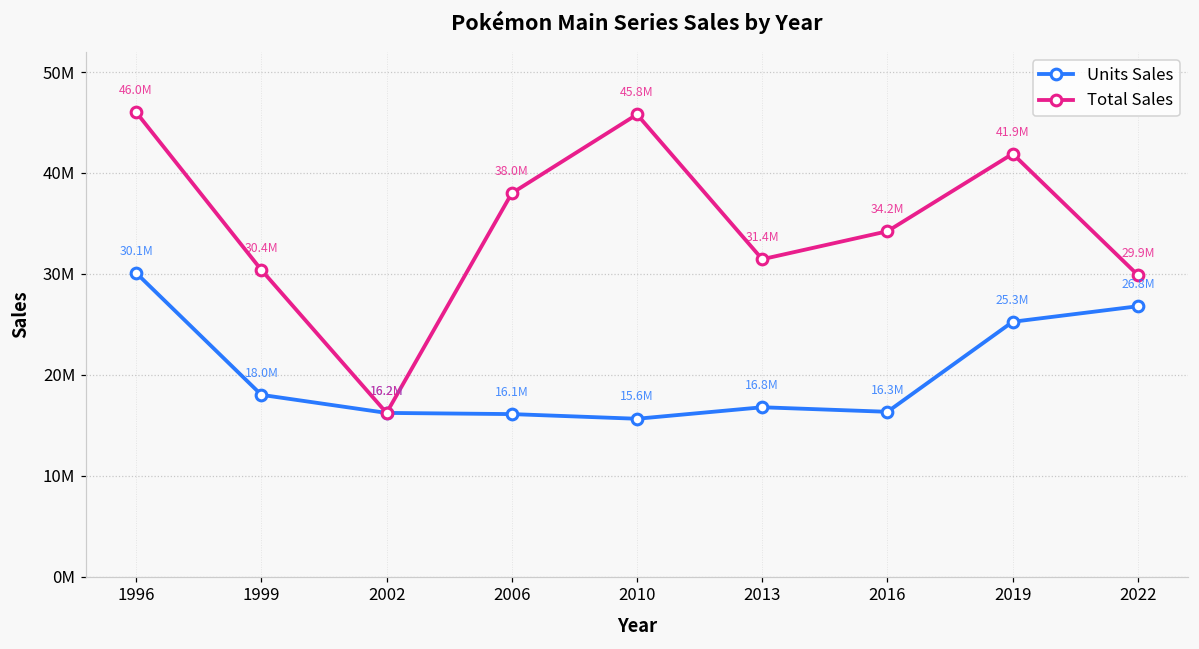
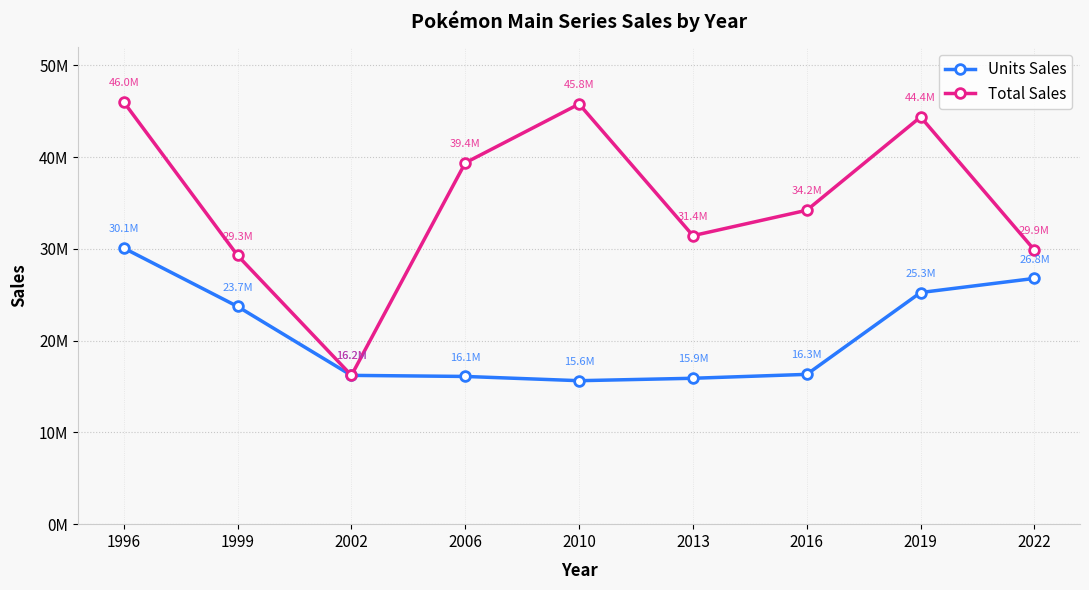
Units Sales, 1999: 18.0M -> 23.7M
Total Sales, 1999: 30.4M -> 29.3M
Total Sales, 2006: 38.0M -> 39.4M
Units Sales, 2013: 16.8M -> 15.9M
Total Sales, 2019: 41.9M -> 44.4M
